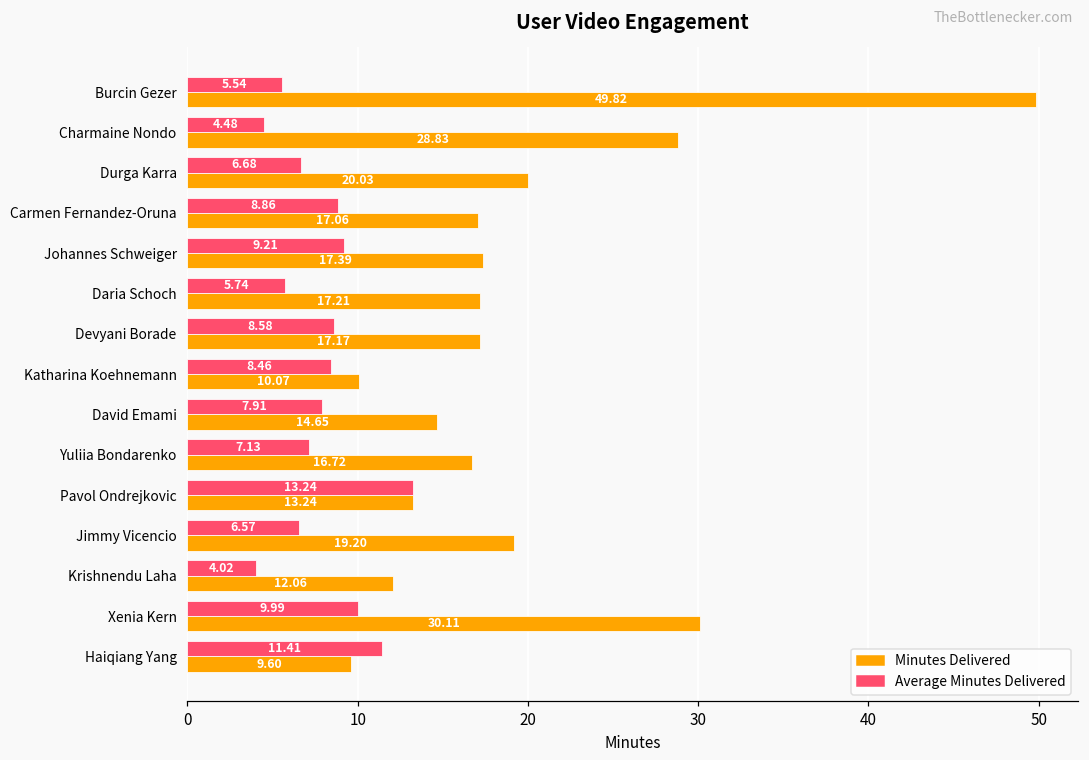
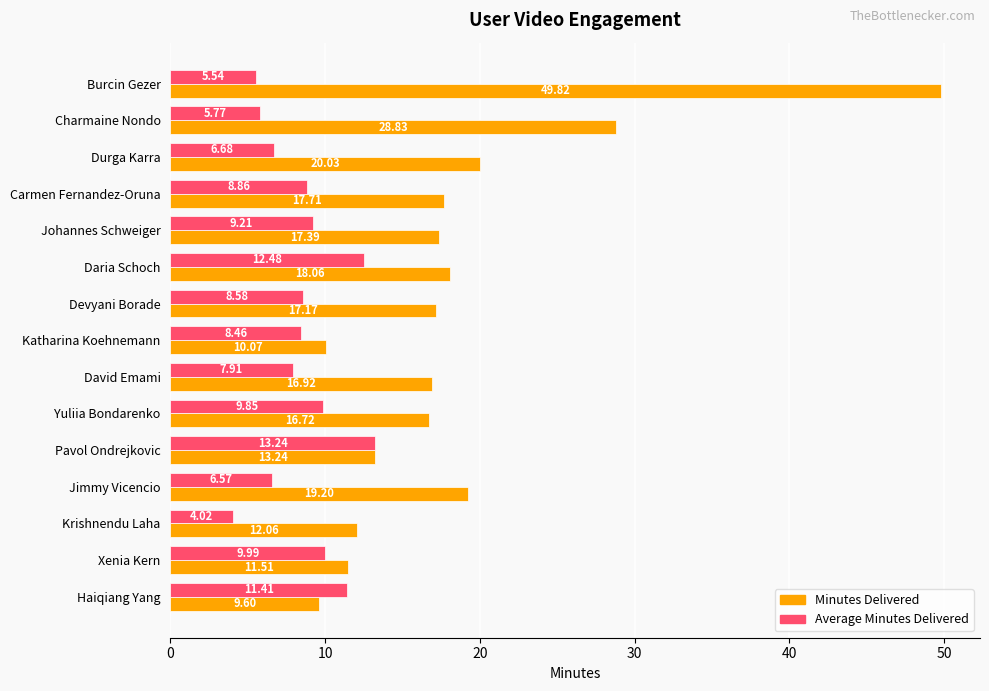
Average Minutes Delivered, Charmaine Nondo: 4.48 -> 5.77
Minutes Delivered, Carmen Fernandez-Oruna: 17.06 -> 17.71
Average Minutes Delivered, Daria Schoch: 5.74 -> 12.48
Minutes Delivered, Daria Schoch: 17.21 -> 18.06
Minutes Delivered, David Emami: 14.65 -> 16.92
Average Minutes Delivered, Yuliia Bondarenko: 7.13 -> 9.85
Minutes Delivered, Xenia Kern: 30.11 -> 11.51
